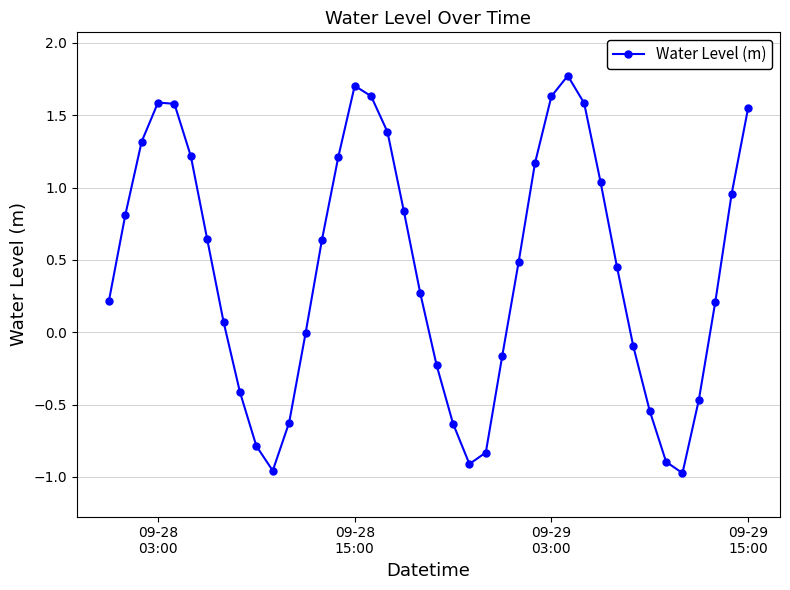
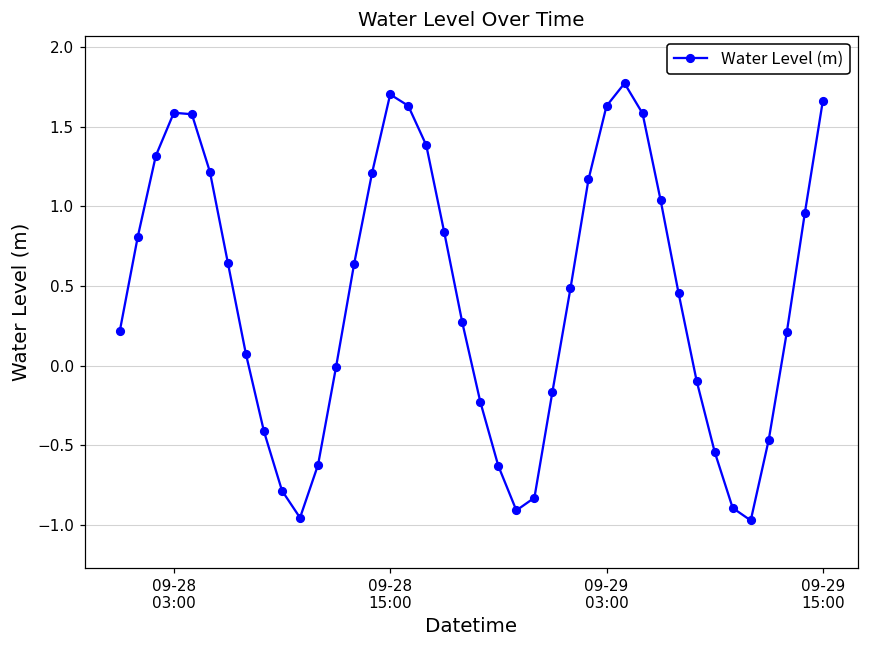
09-29 15:00: 1.55 -> 1.66
